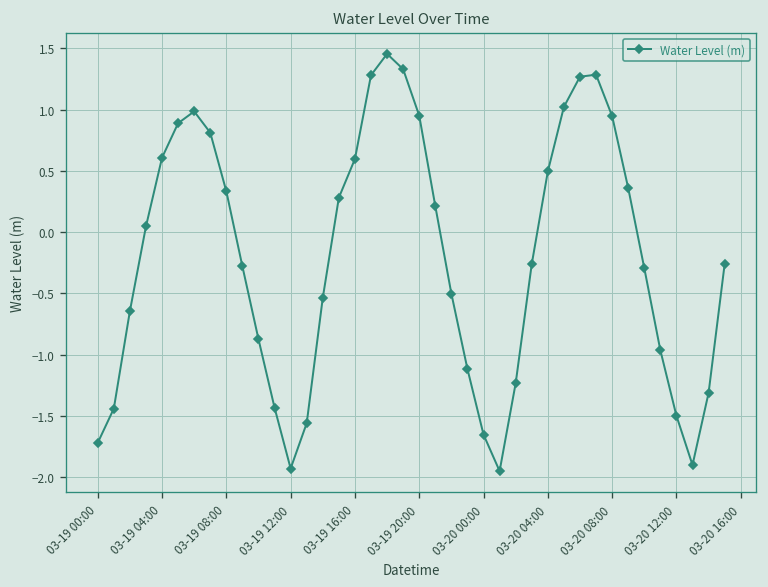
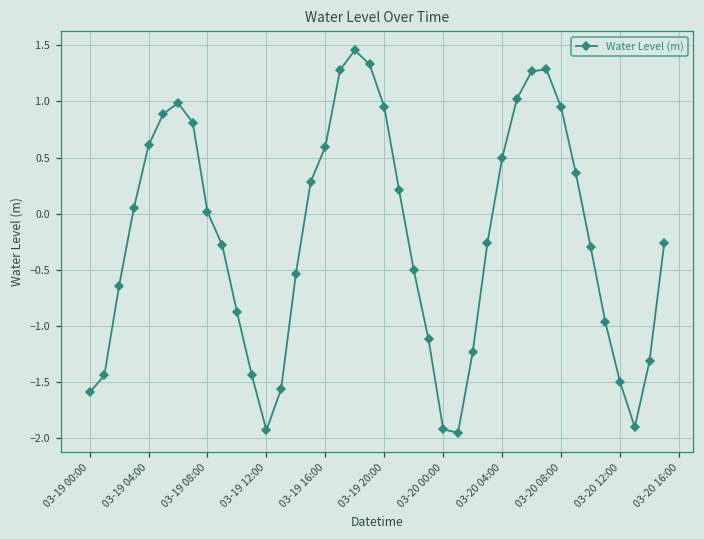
03-19 00:00: -1.72 -> -1.59
03-19 08:00: 0.33 -> 0.02
03-20 00:00: -1.65 -> -1.92
